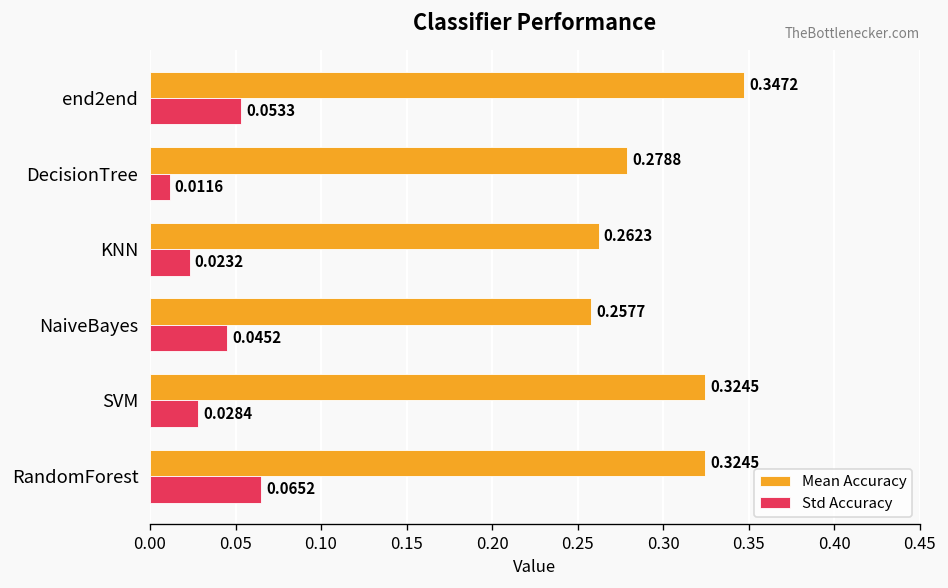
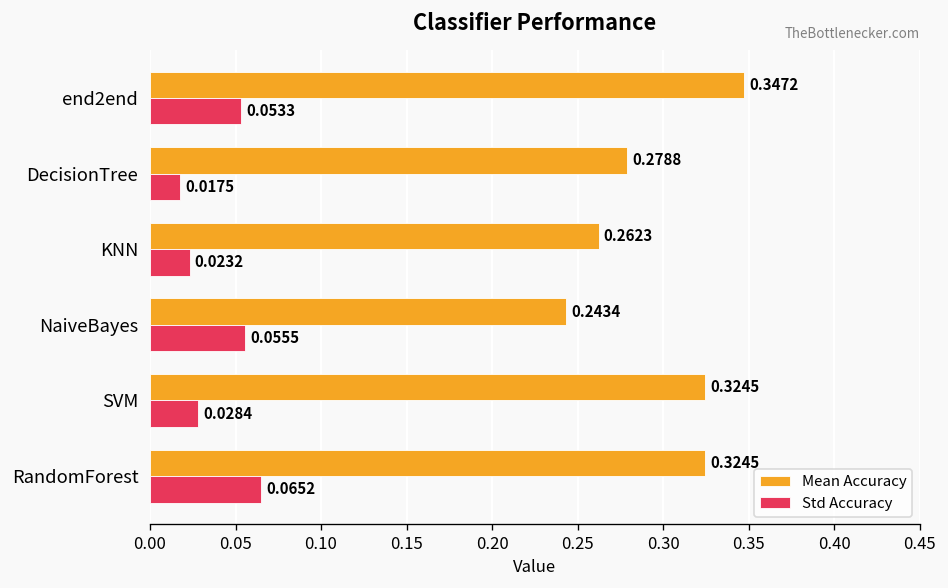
Std Accuracy, DecisionTree: 0.0116 -> 0.0175
Mean Accuracy, NaiveBayes: 0.2577 -> 0.2434
Std Accuracy, NaiveBayes: 0.0452 -> 0.0555
